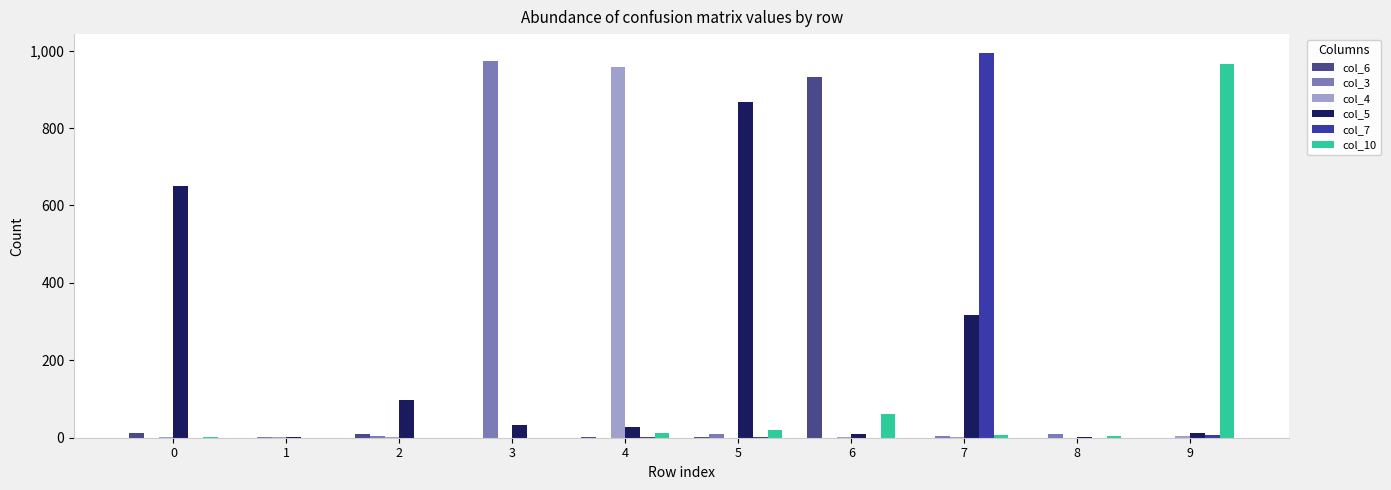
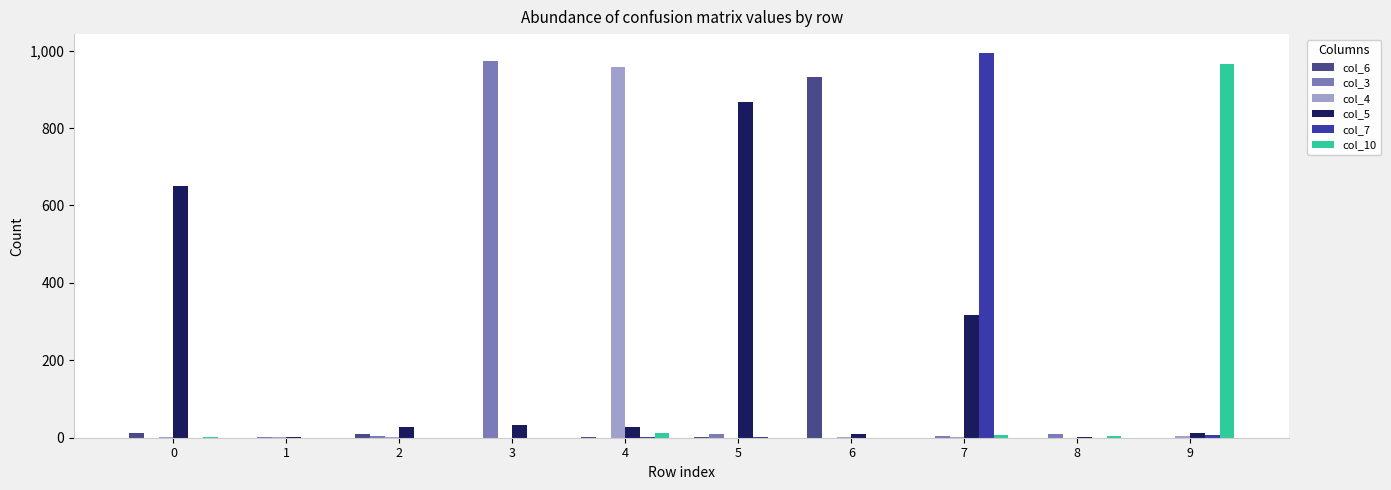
col_5, 2: 100 -> 30
col_10, 5: 20 -> 0
col_10, 6: 60 -> 0
